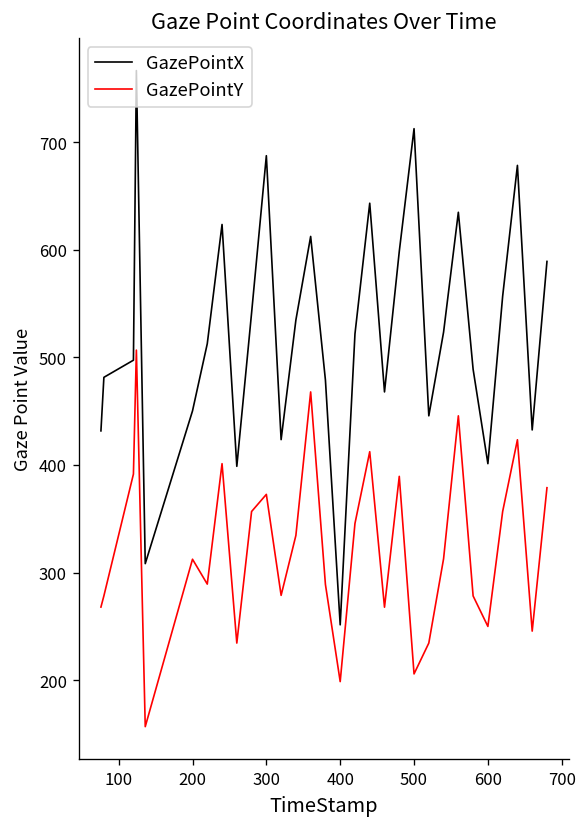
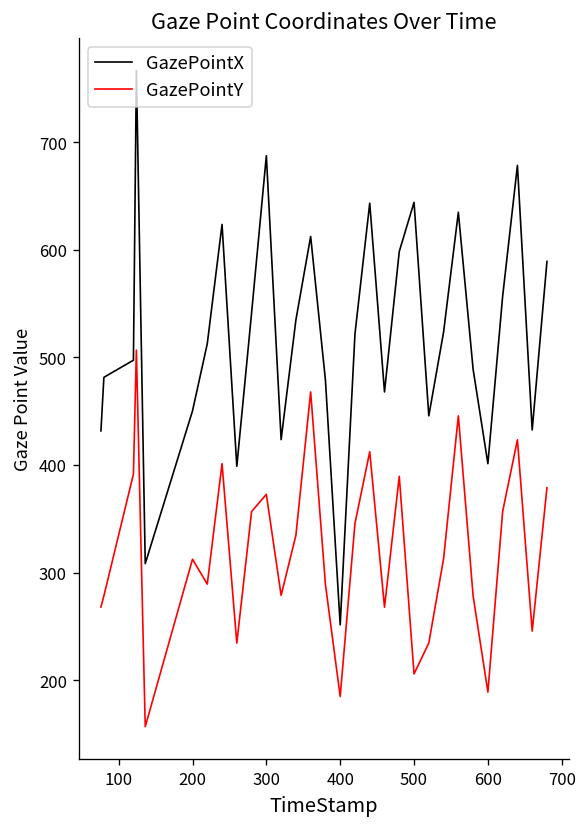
GazePointY, 400: 200 -> 180
GazePointX, 500: 710 -> 640
GazePointY, 600: 250 -> 190
